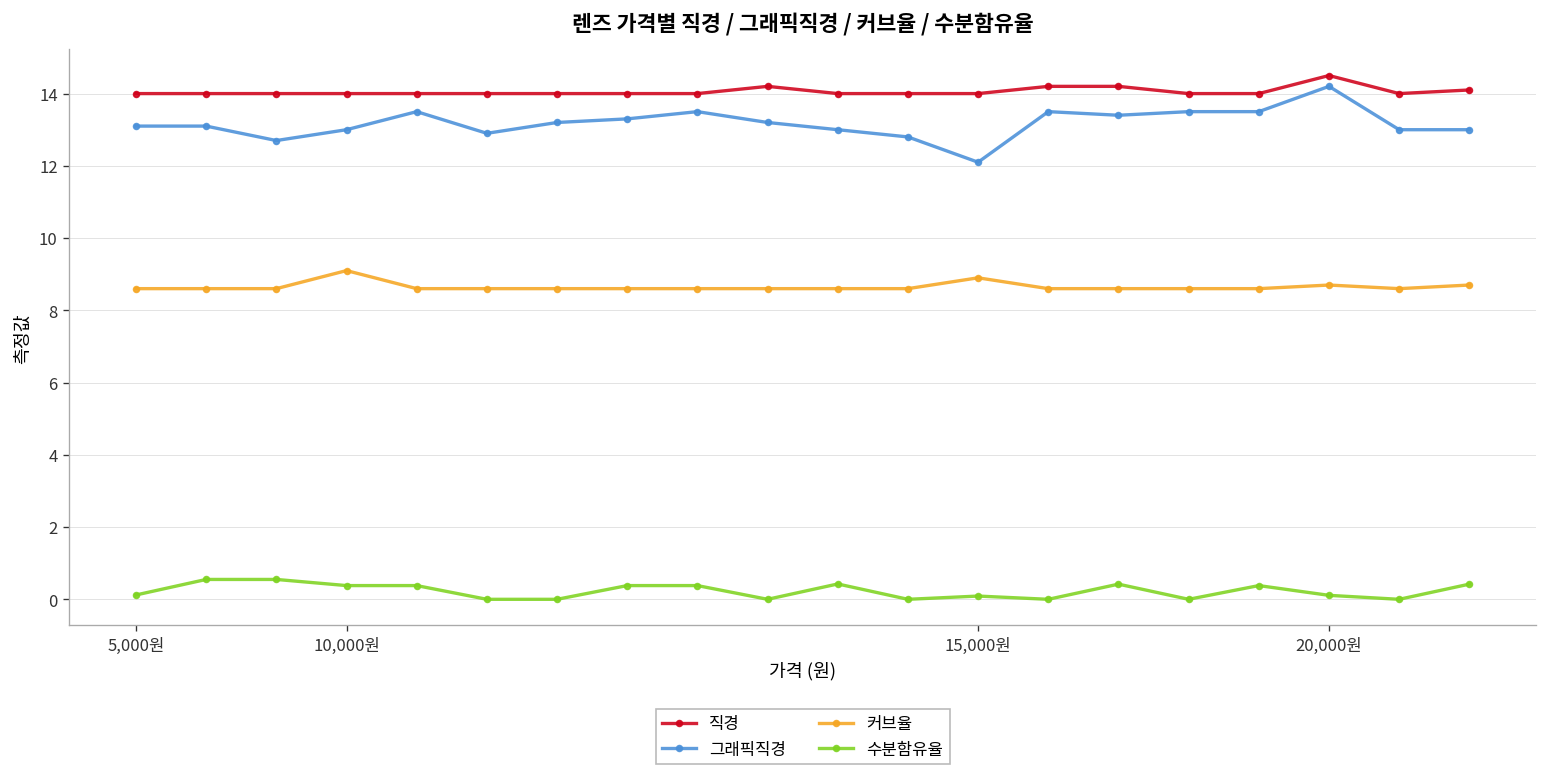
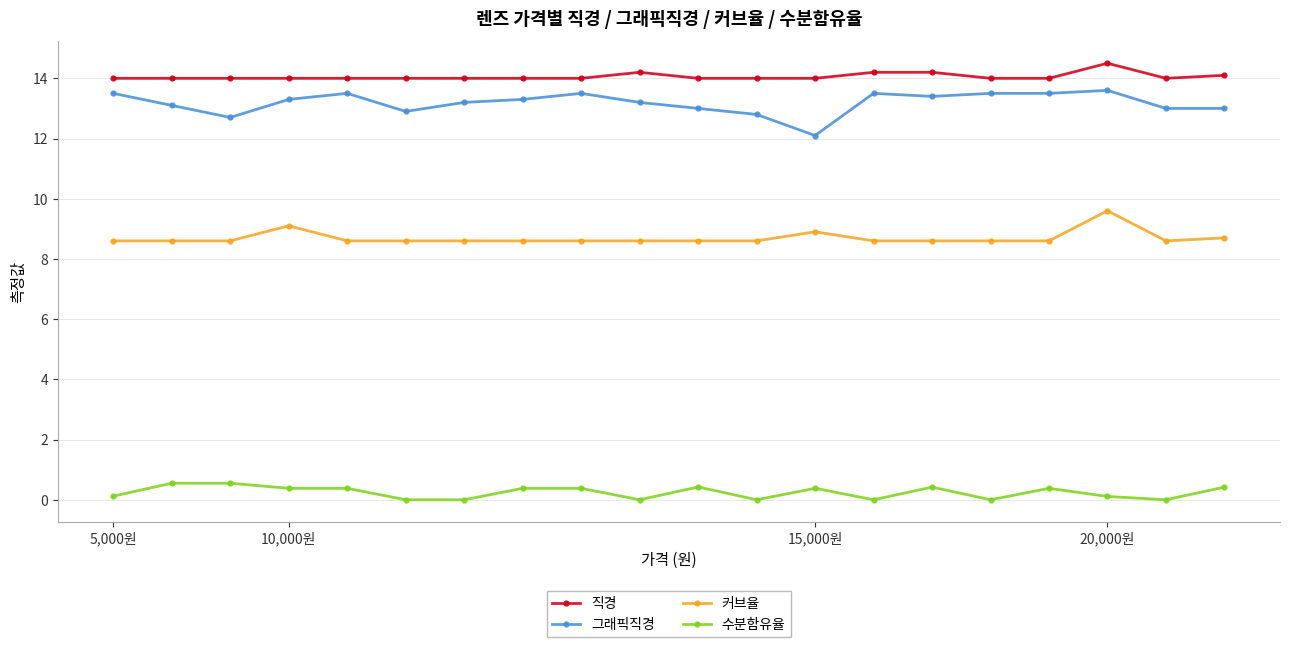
그래픽직경, 5,000원: 13.1 -> 13.5
그래픽직경, 10,000원: 13.0 -> 13.3
수분함유율, 15,000원: 0.1 -> 0.4
그래픽직경, 20,000원: 14.2 -> 13.6
커브율, 20,000원: 8.7 -> 9.6
